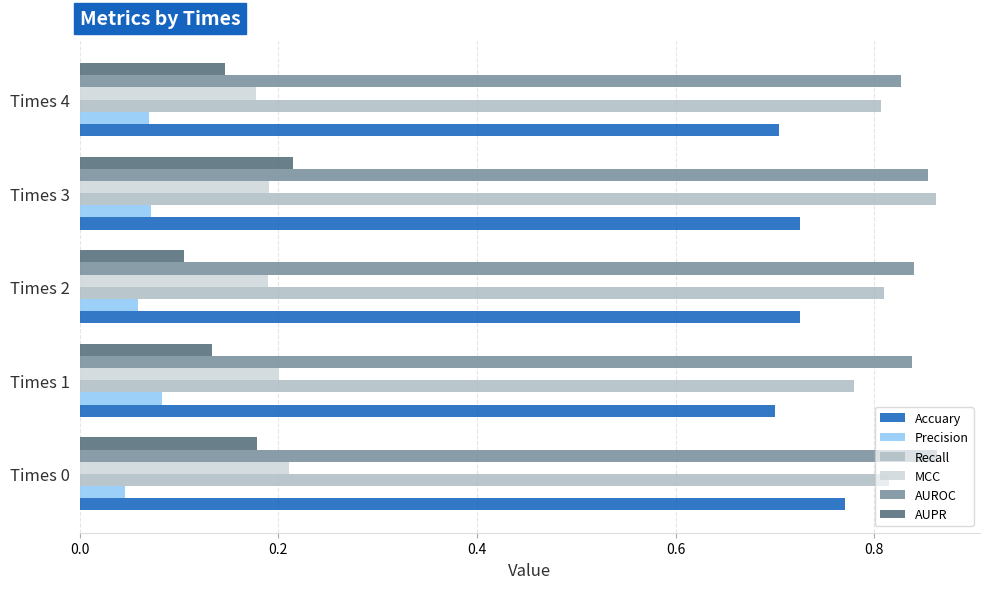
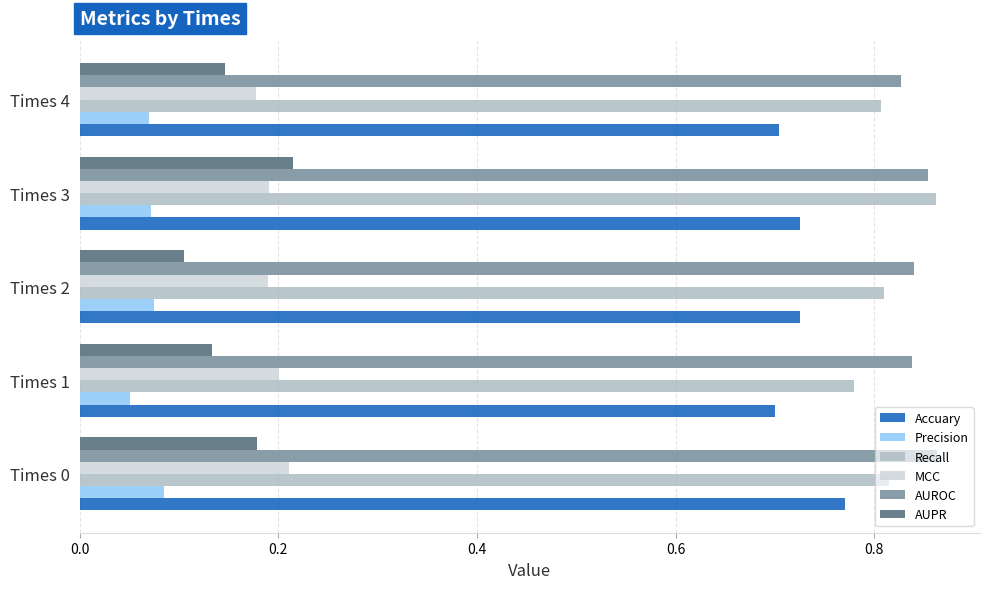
Precision, Times 2: 0.06 -> 0.07
Precision, Times 1: 0.08 -> 0.05
Precision, Times 0: 0.05 -> 0.08
